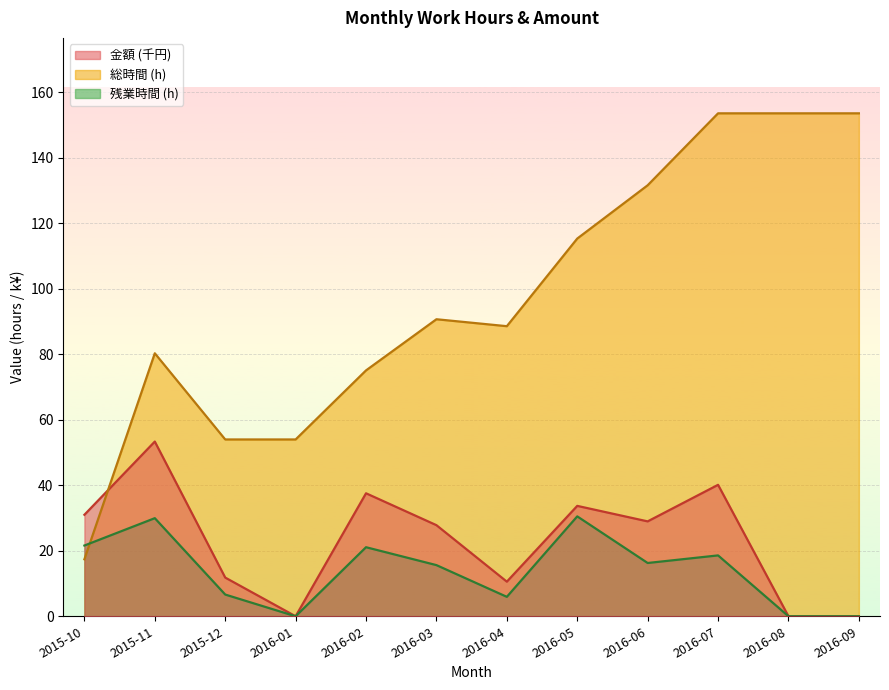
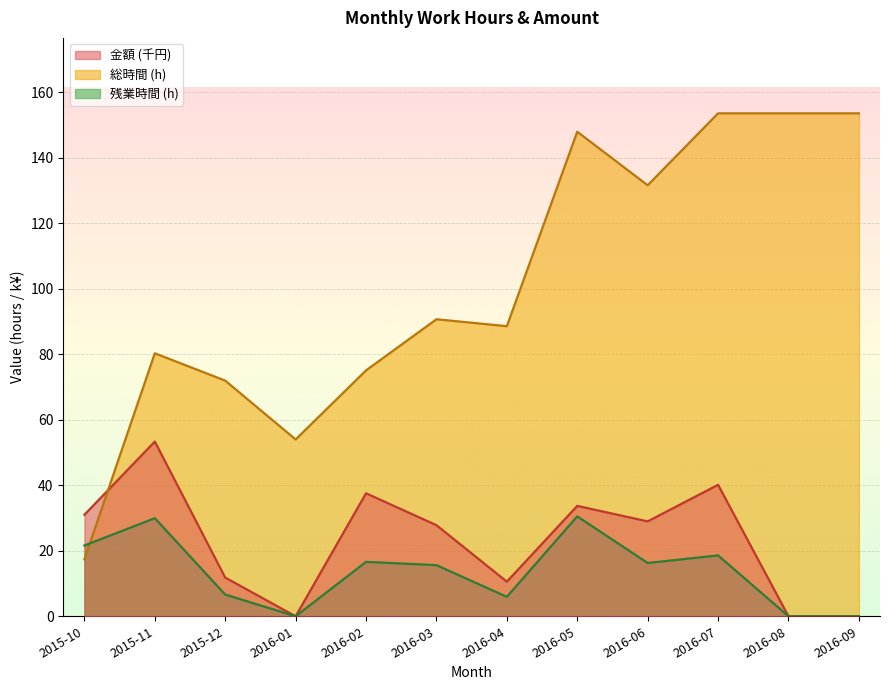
総時間 (h), 2015-12: 54 -> 72
残業時間 (h), 2016-02: 21 -> 17
総時間 (h), 2016-05: 115 -> 148
